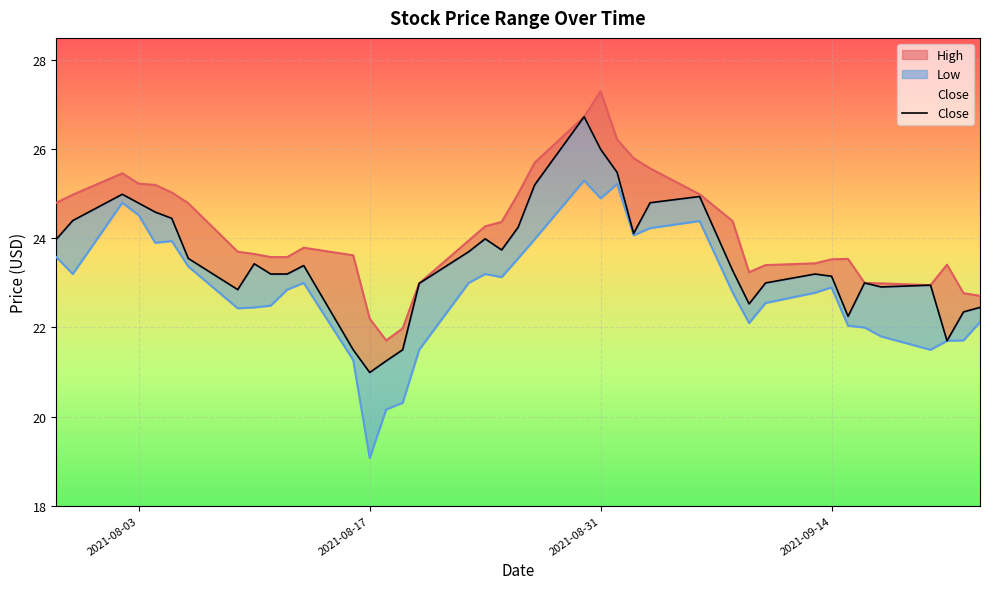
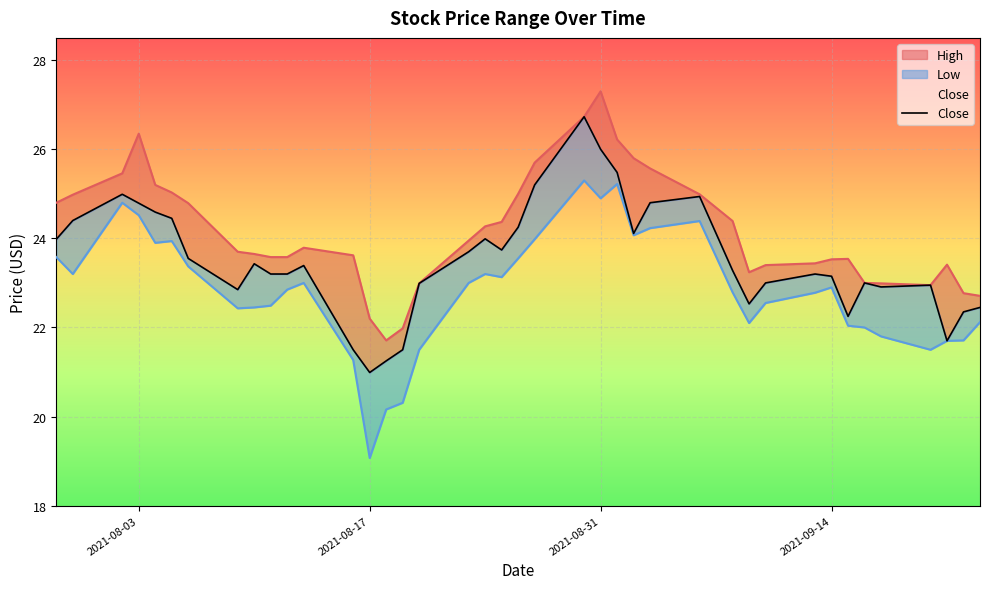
High, 2021-08-03: 25.2 -> 26.4
